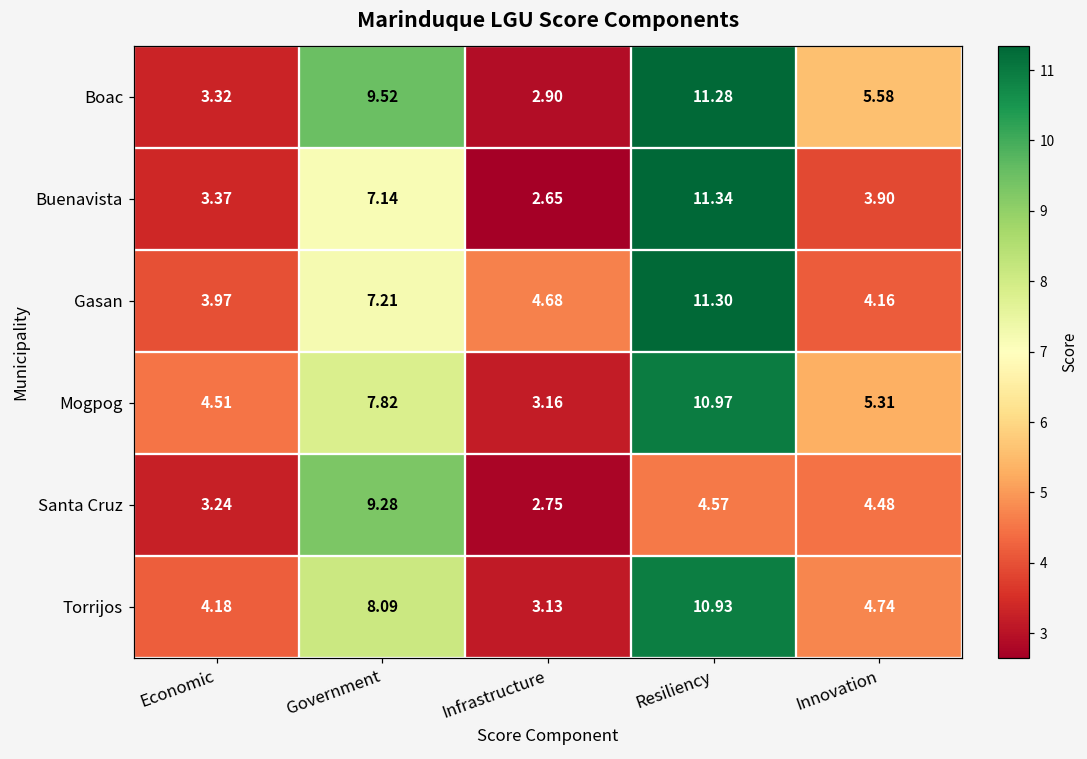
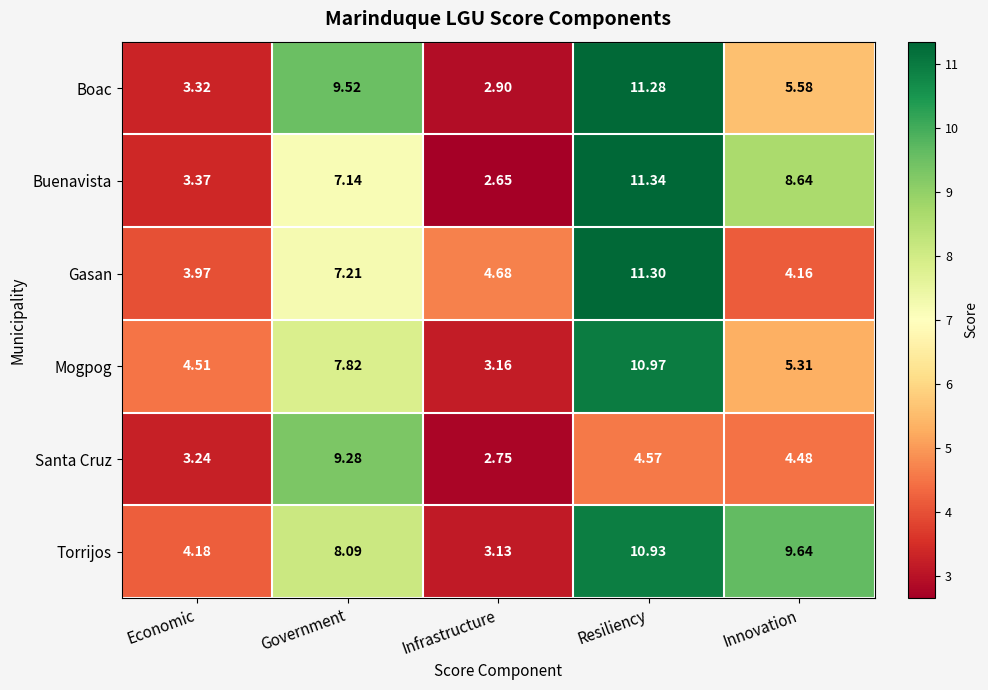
Buenavista, Innovation: 3.90 -> 8.64
Torrijos, Innovation: 4.74 -> 9.64
